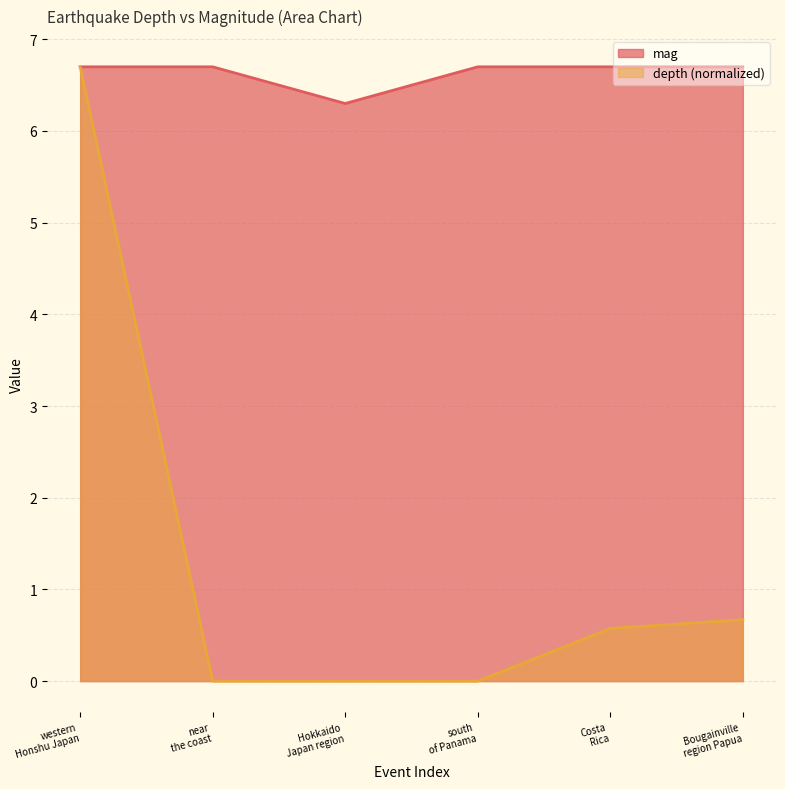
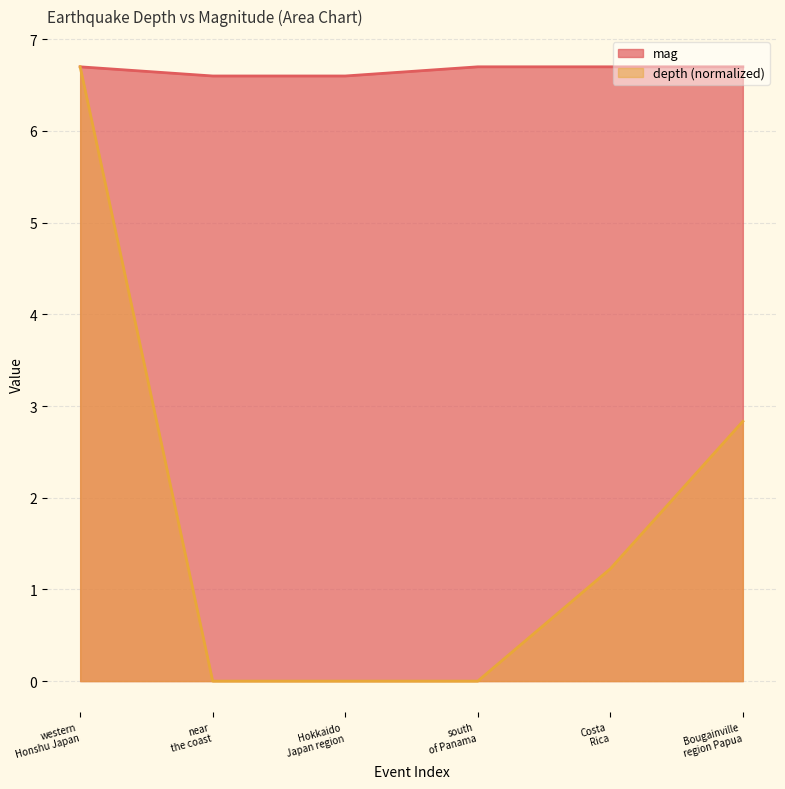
mag, near the coast: 6.7 -> 6.6
mag, Hokkaido Japan region: 6.3 -> 6.6
depth (normalized), Costa Rica: 0.6 -> 1.2
depth (normalized), Bougainville region Papua: 0.7 -> 2.8
